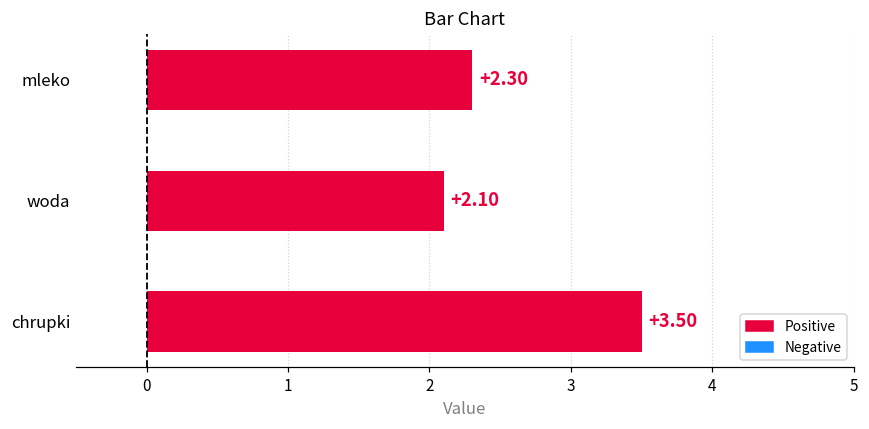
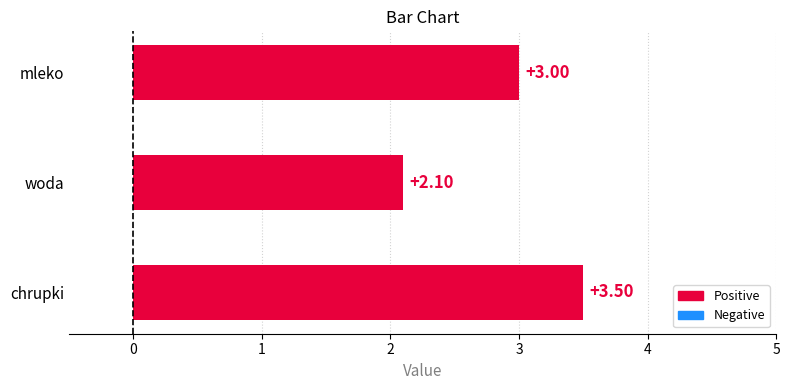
mleko: +2.30 -> +3.00
